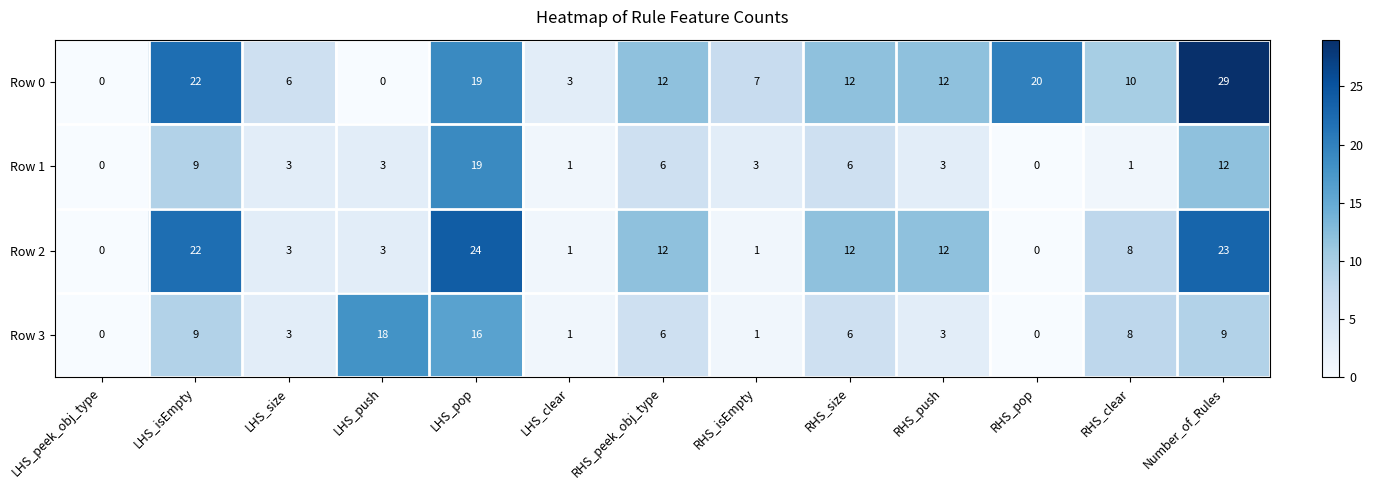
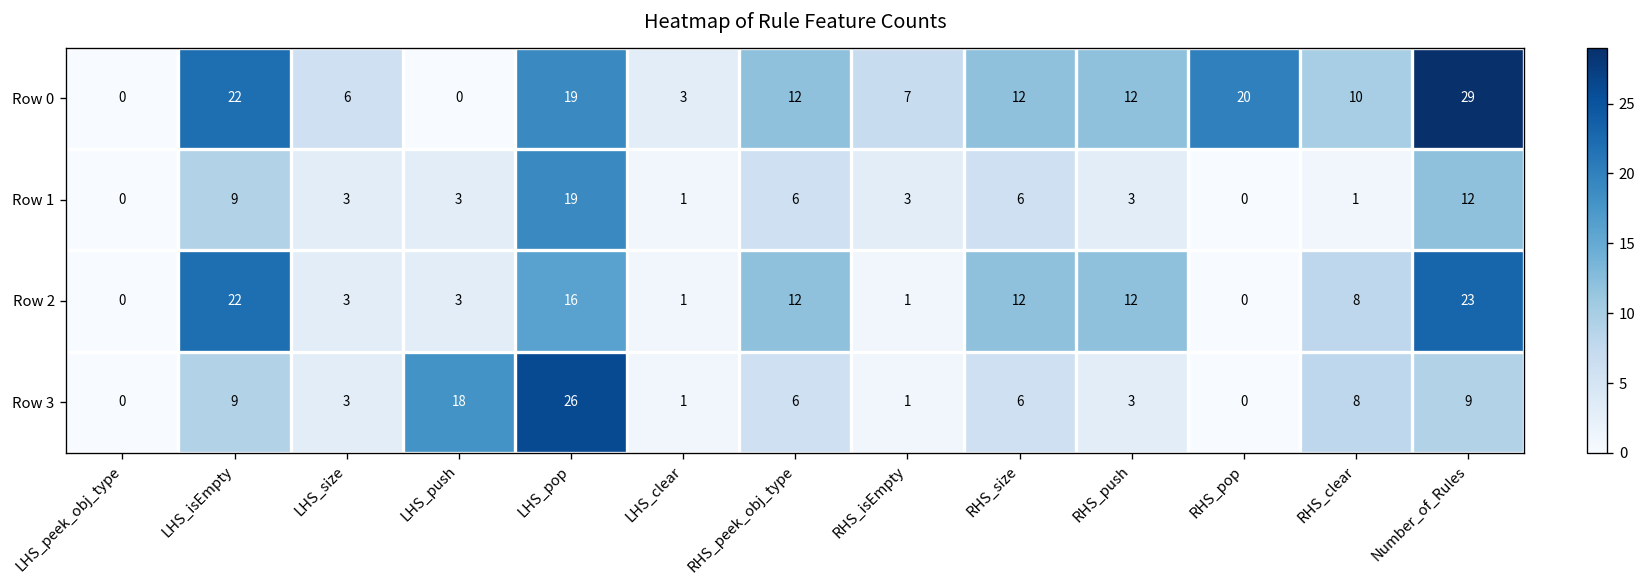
Row 2, LHS_pop: 24 -> 16
Row 3, LHS_pop: 16 -> 26
